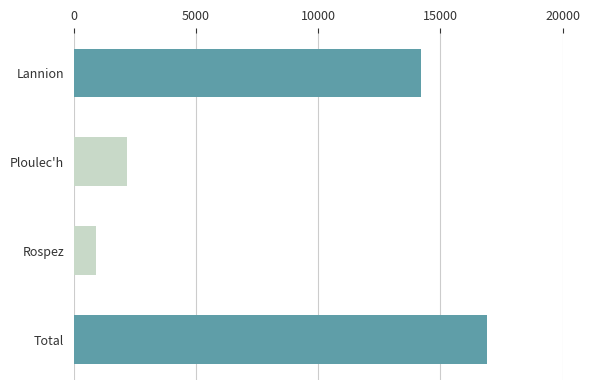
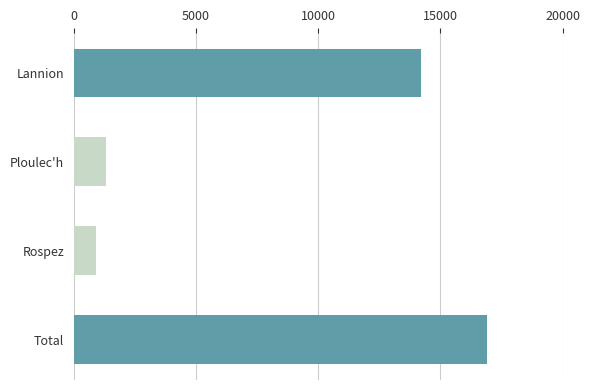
Ploulec'h: 2200 -> 1300
